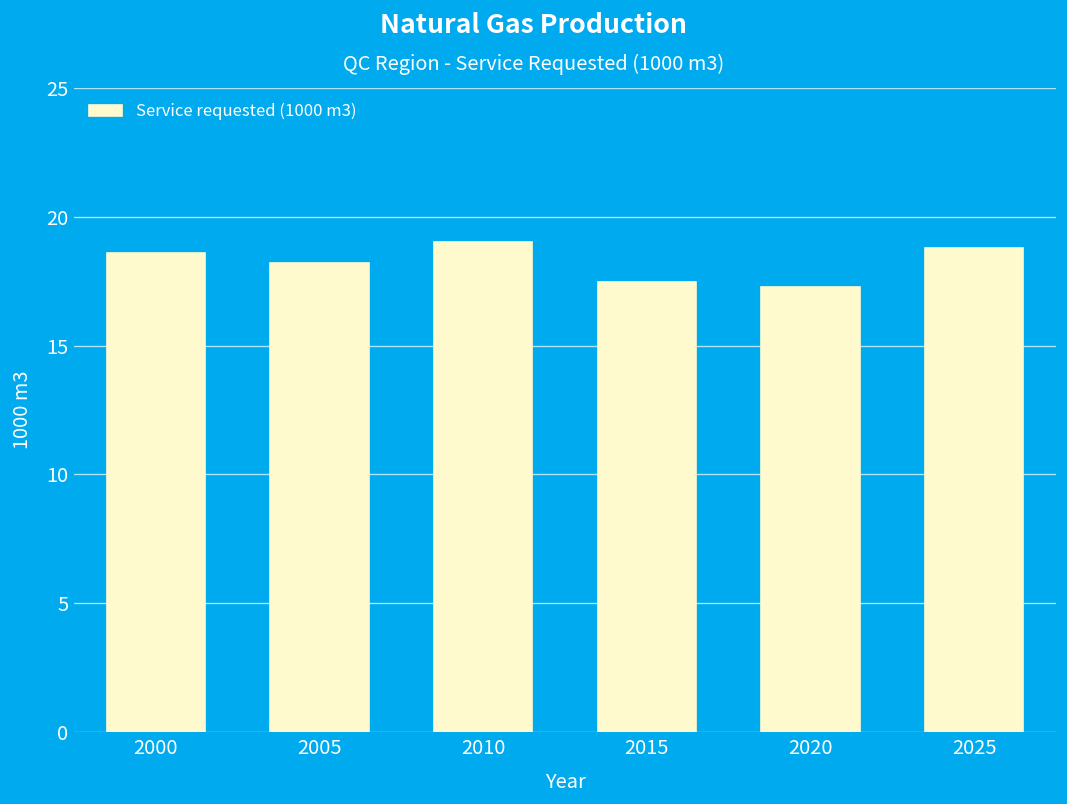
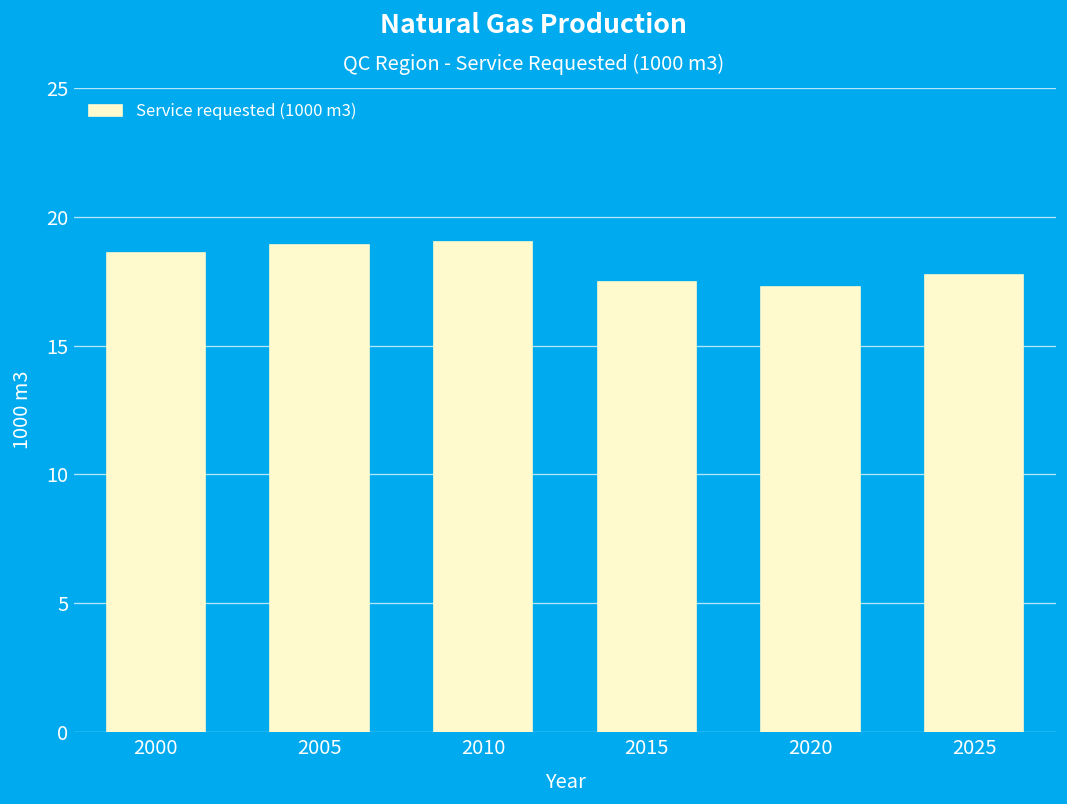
2005: 18.2 -> 18.9
2025: 18.8 -> 17.7
